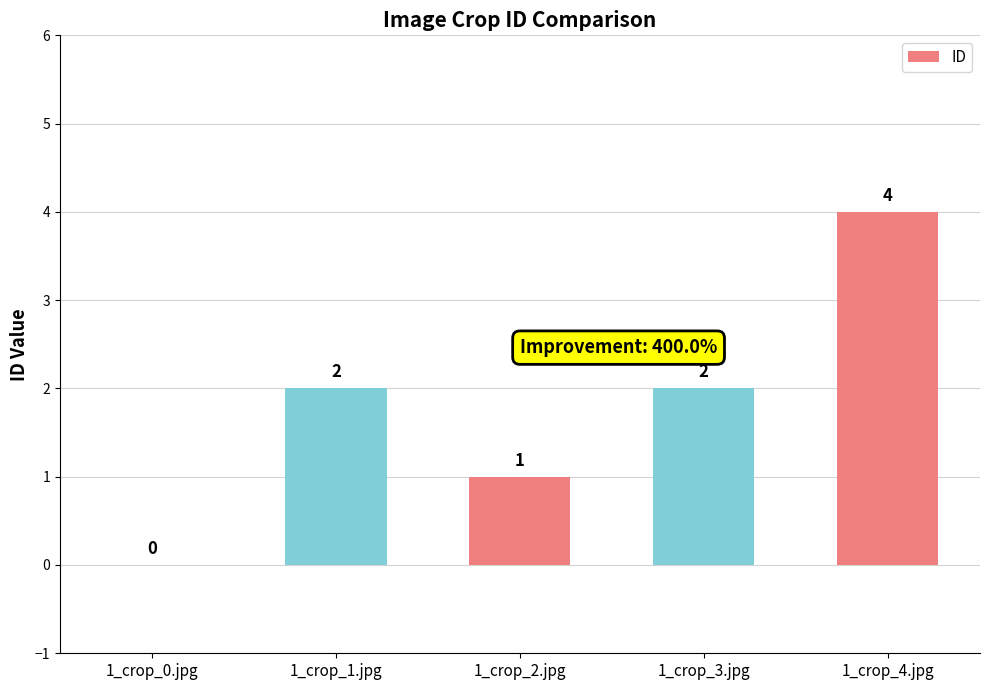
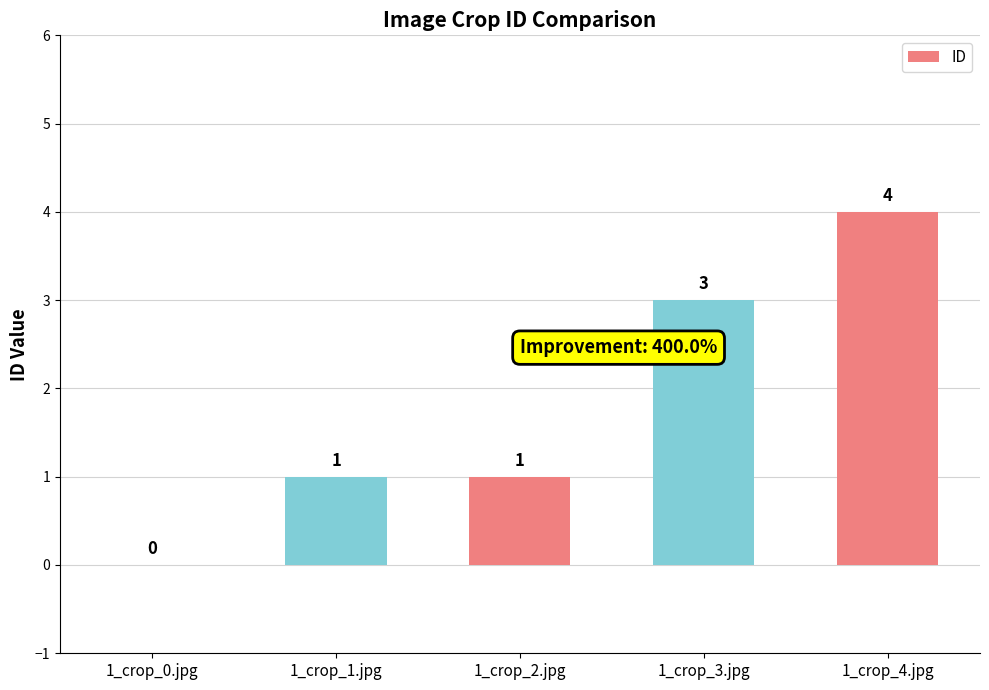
1_crop_1.jpg: 2 -> 1
1_crop_3.jpg: 2 -> 3
